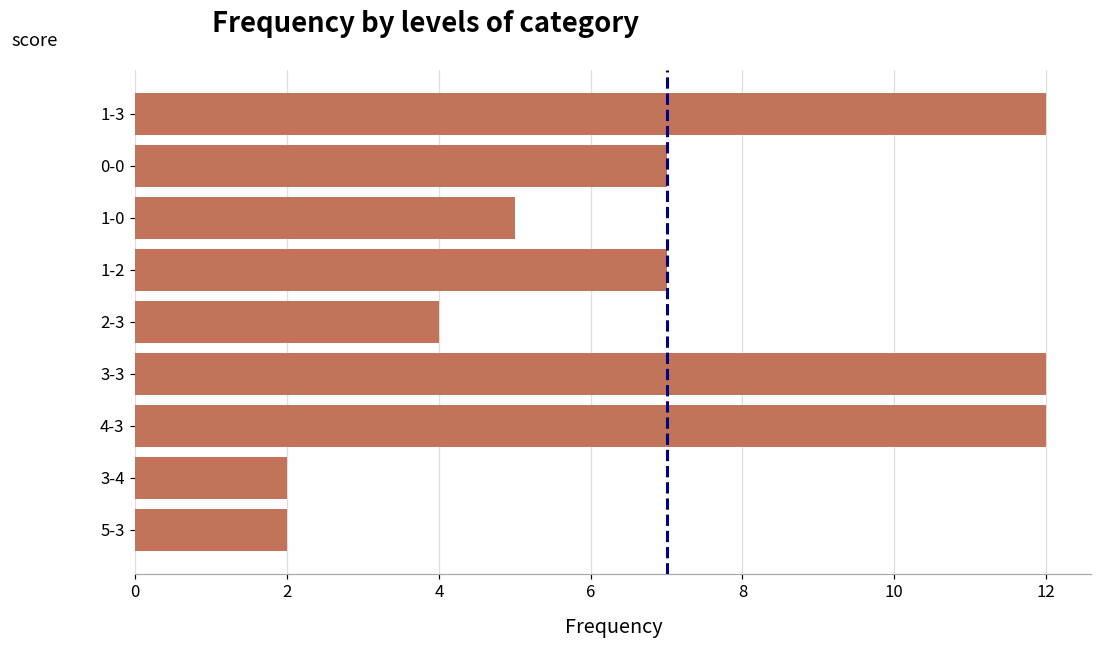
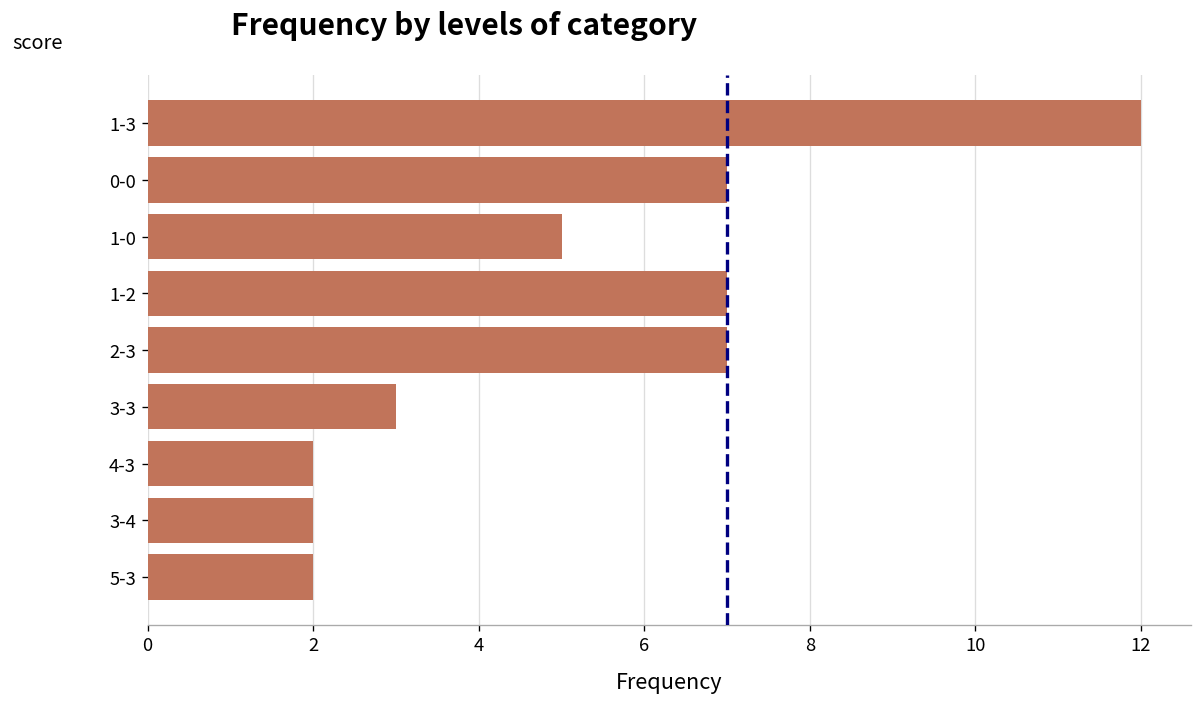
2-3: 4 -> 7
3-3: 12 -> 3
4-3: 12 -> 2
